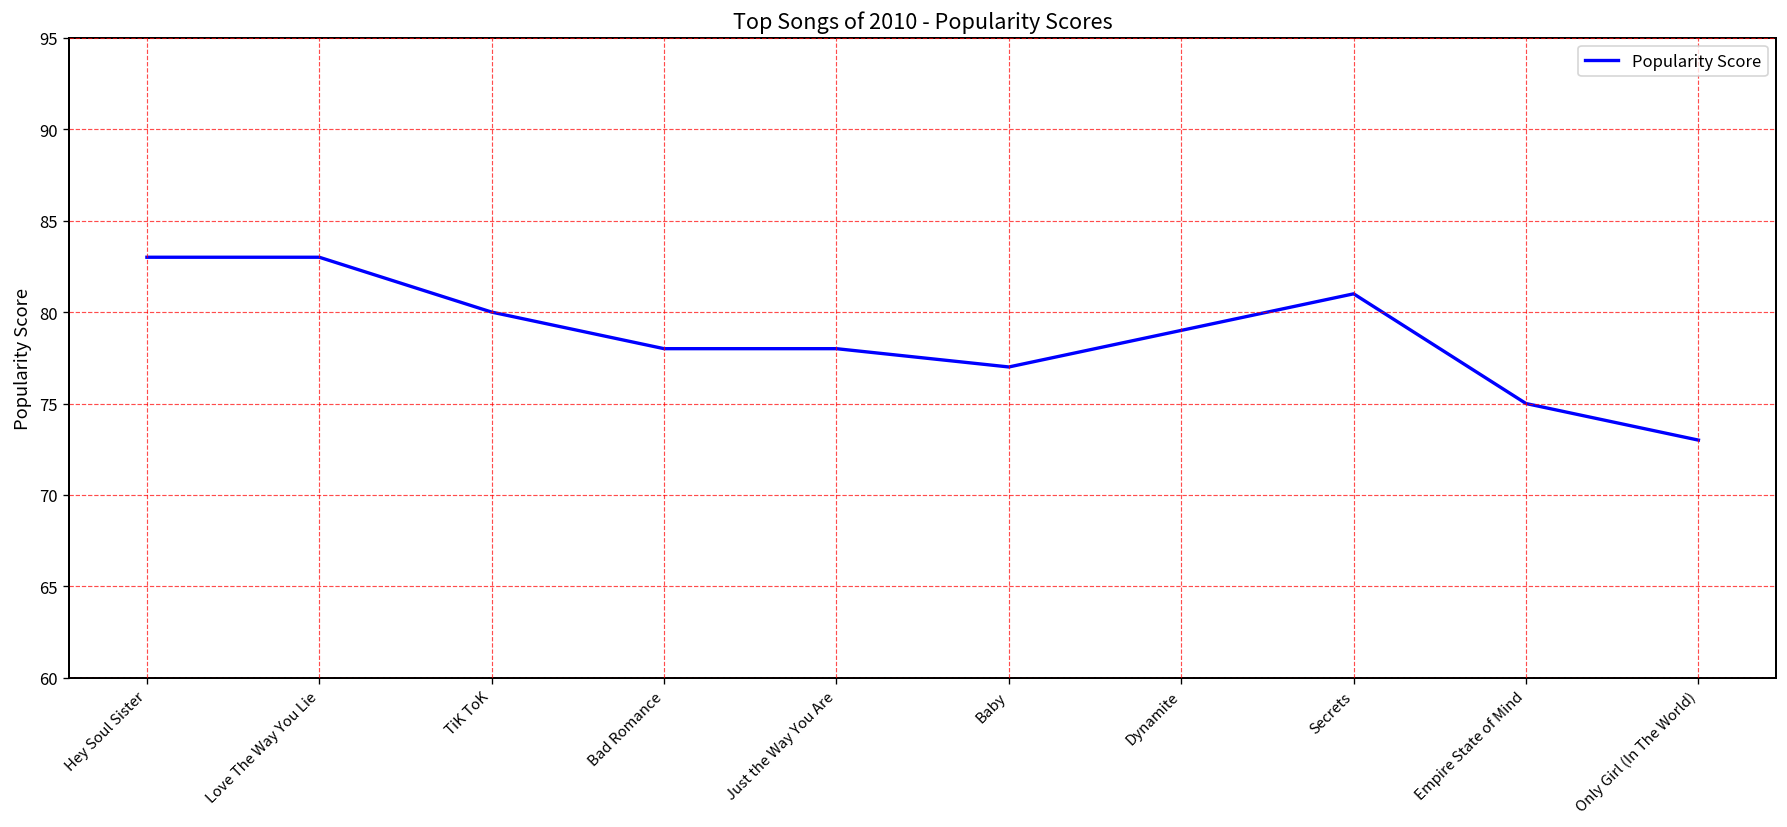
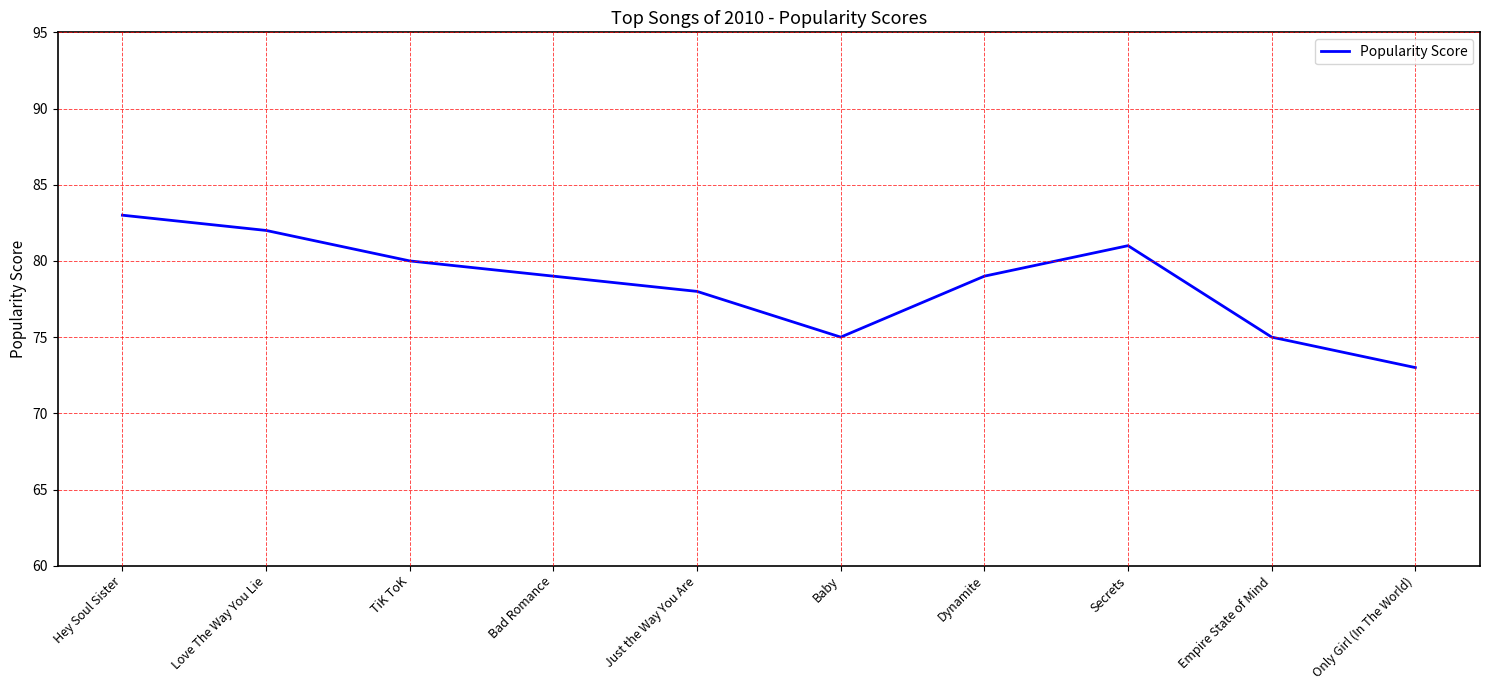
Love The Way You Lie: 83 -> 82
Bad Romance: 78 -> 79
Baby: 77 -> 75
